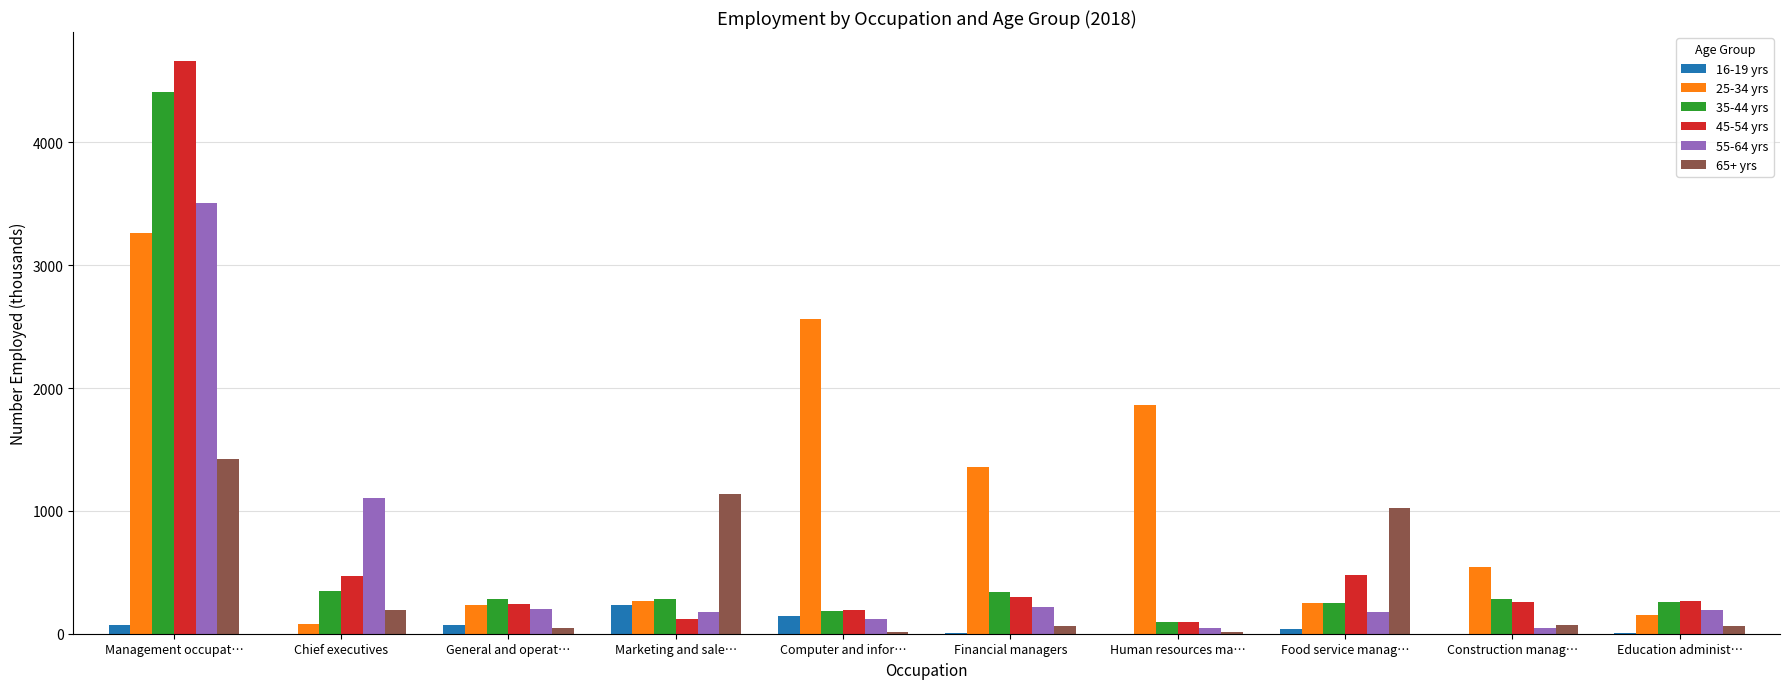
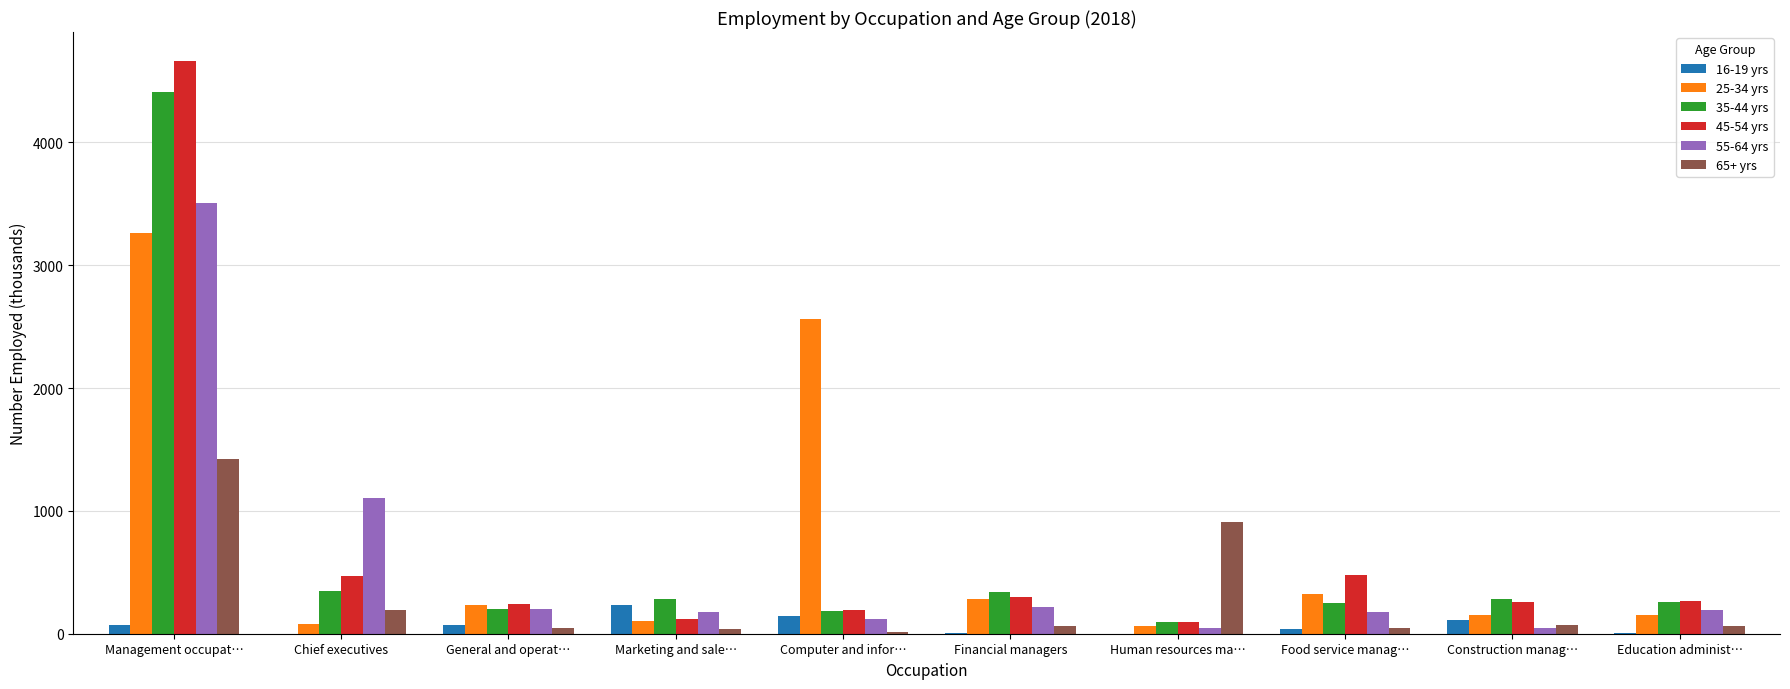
35-44 yrs, General and operat…: 280 -> 200
25-34 yrs, Marketing and sale…: 270 -> 100
65+ yrs, Marketing and sale…: 1140 -> 40
25-34 yrs, Financial managers: 1360 -> 280
25-34 yrs, Human resources ma…: 1860 -> 60
65+ yrs, Human resources ma…: 10 -> 910
25-34 yrs, Food service manag…: 250 -> 320
65+ yrs, Food service manag…: 1030 -> 50
16-19 yrs, Construction manag…: 0 -> 110
25-34 yrs, Construction manag…: 540 -> 150
